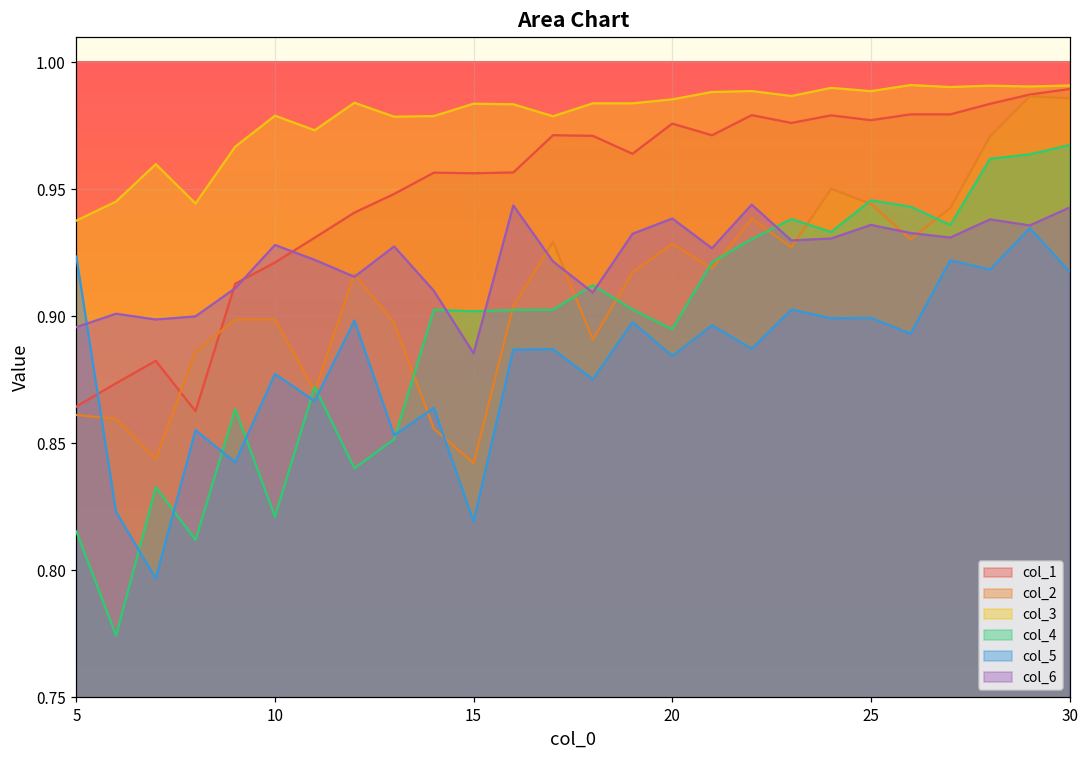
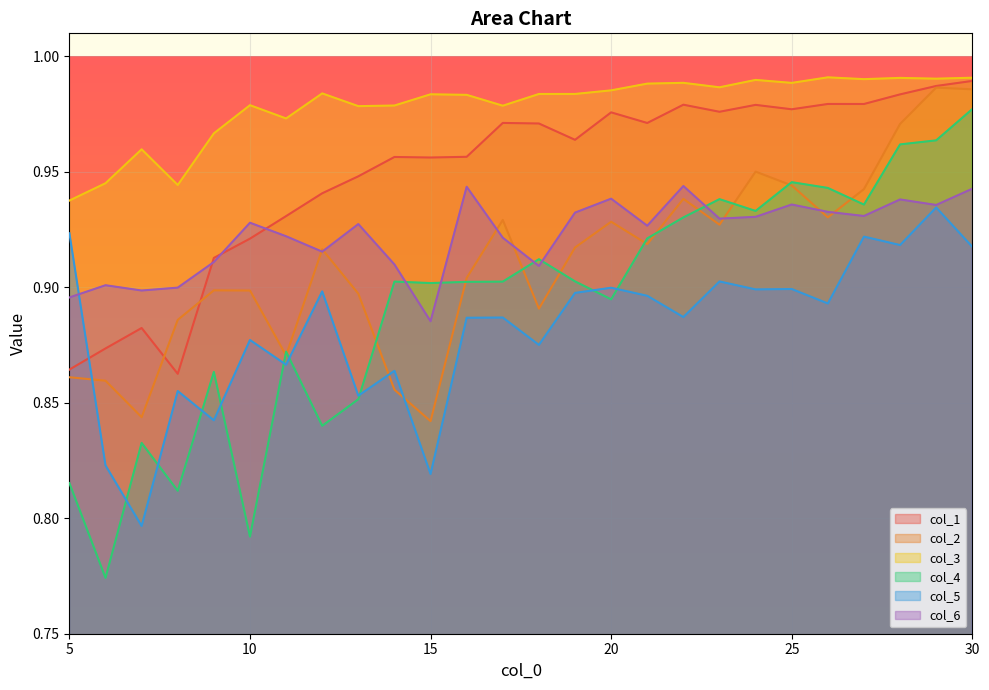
col_4, 10: 0.821 -> 0.792
col_5, 20: 0.884 -> 0.900
col_4, 30: 0.967 -> 0.977
